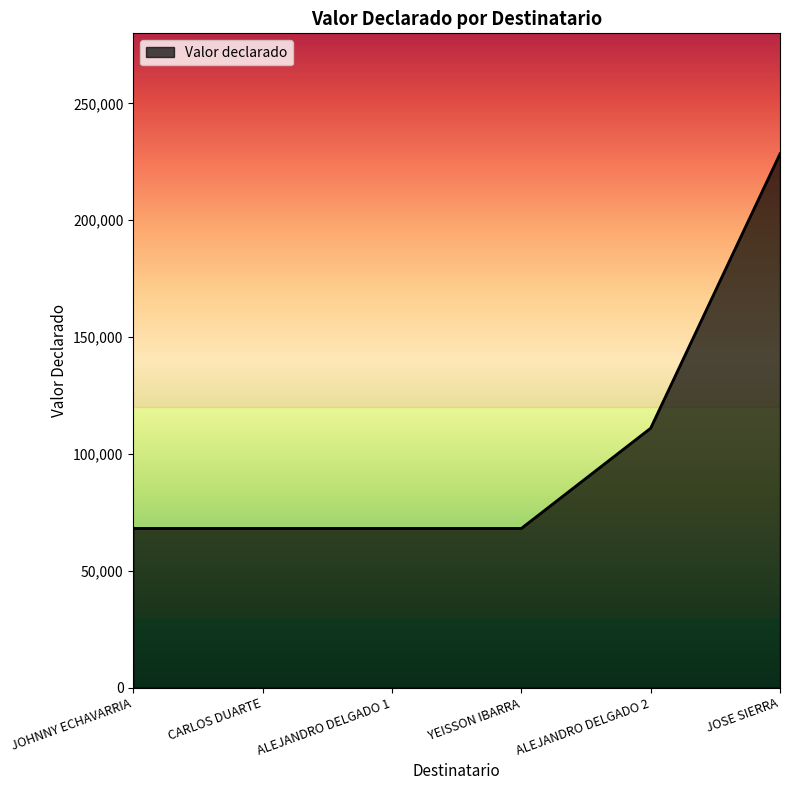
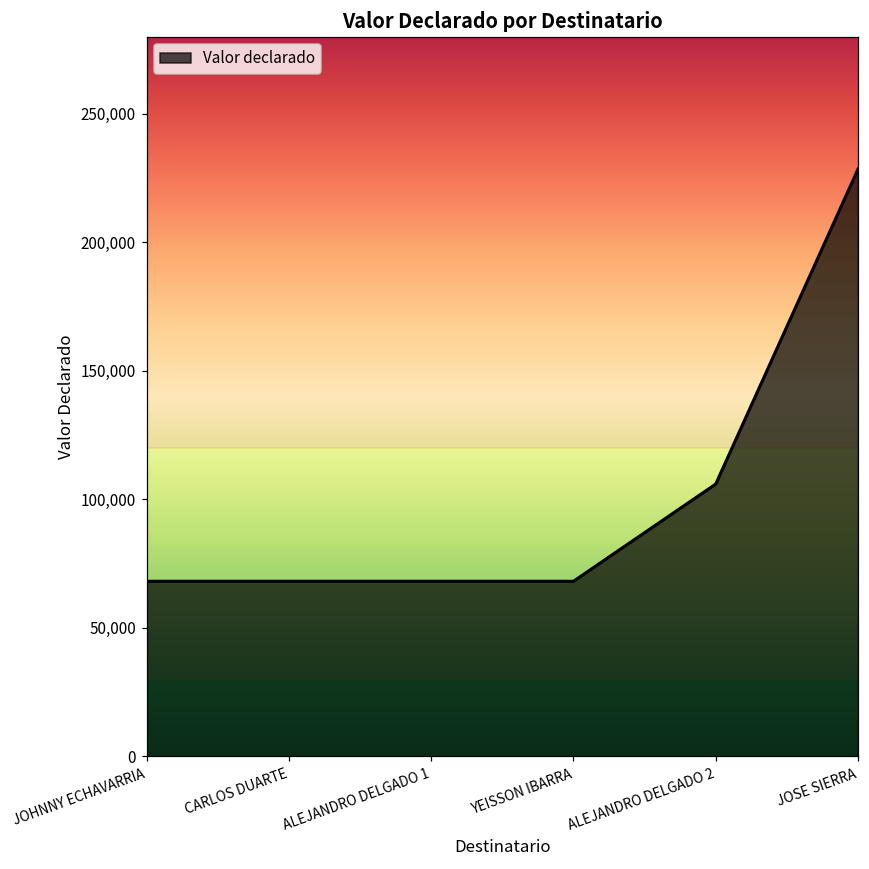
ALEJANDRO DELGADO 2: 111,000 -> 106,000
